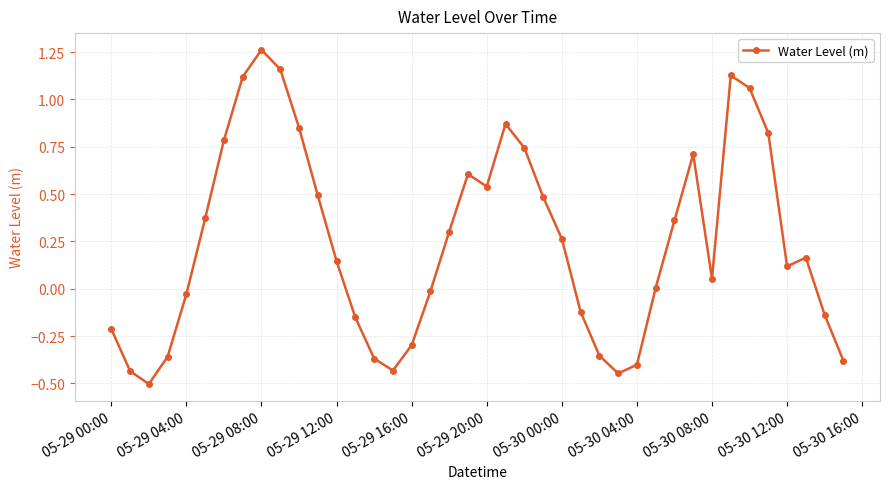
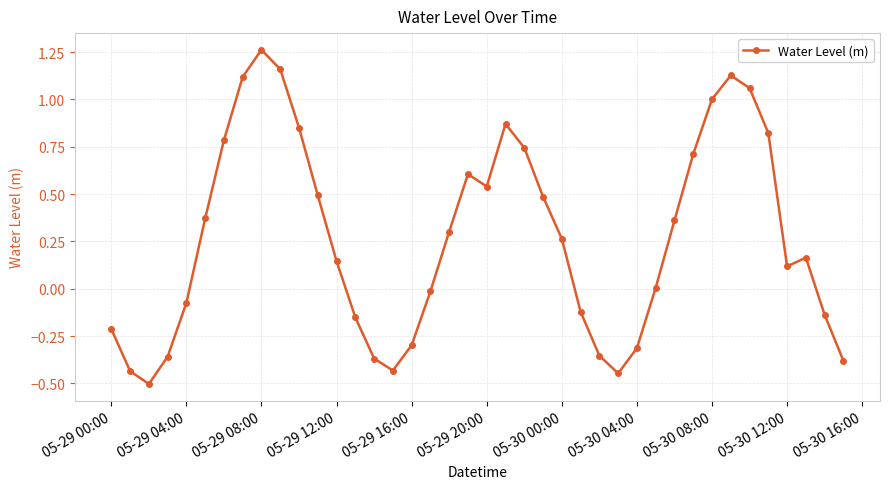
05-29 04:00: -0.03 -> -0.07
05-30 04:00: -0.40 -> -0.31
05-30 08:00: 0.05 -> 1.00
